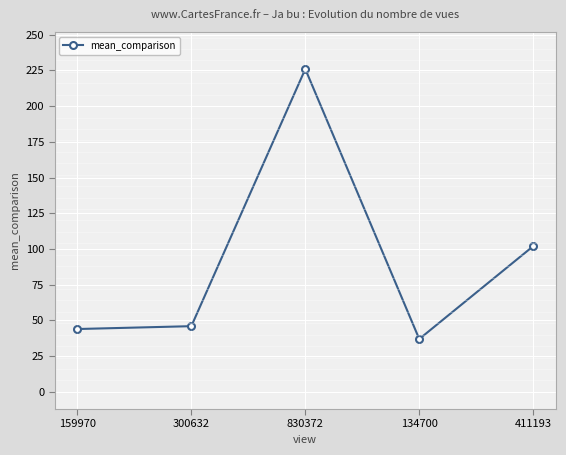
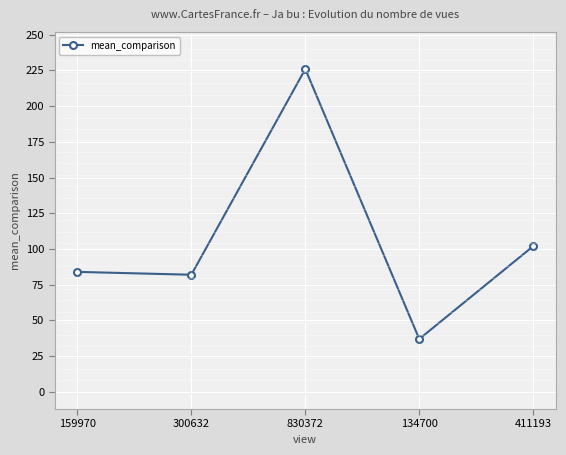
159970: 44 -> 84
300632: 46 -> 82
